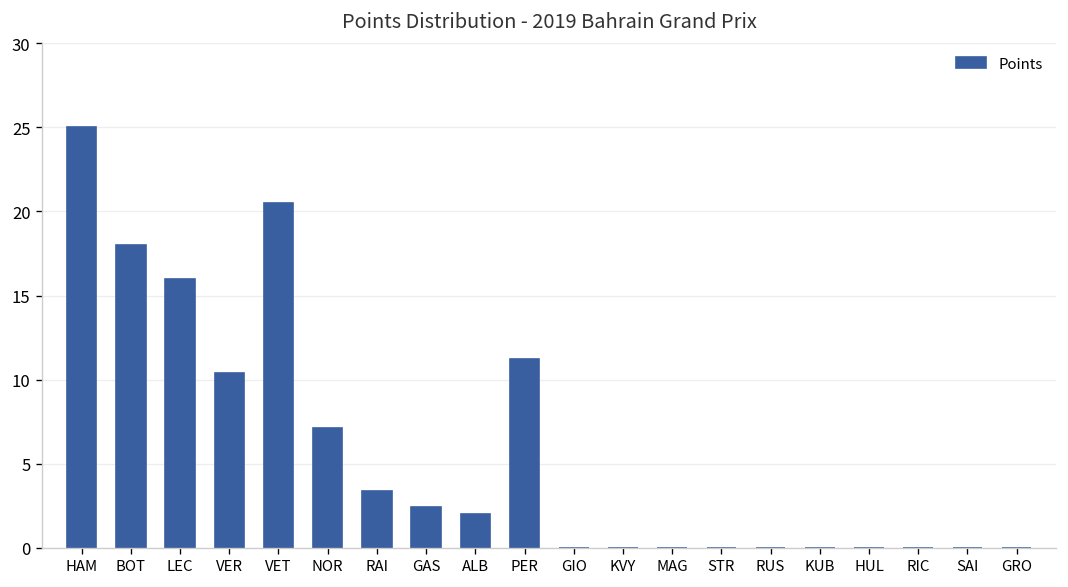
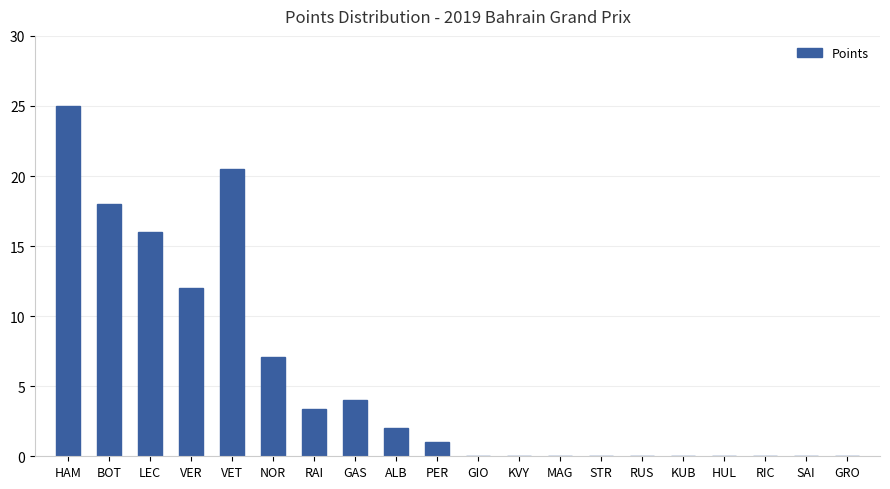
VER: 10.4 -> 12.0
GAS: 2.4 -> 4.0
PER: 11.2 -> 1.0
